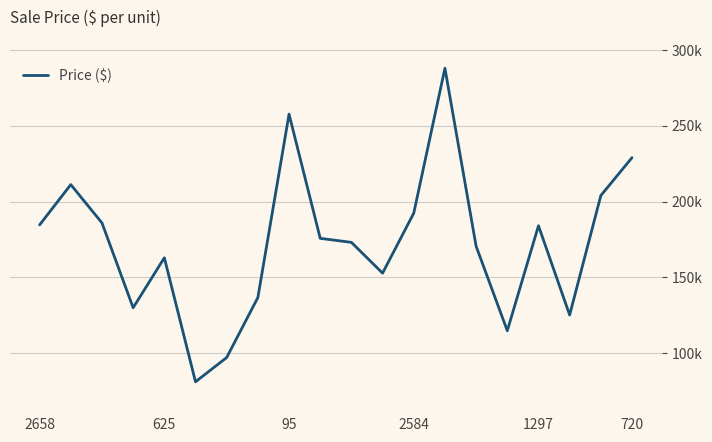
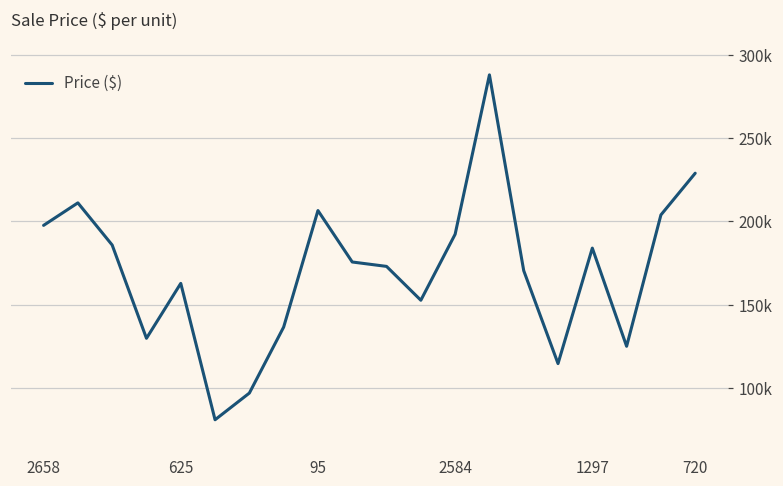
2658: 185000 -> 198000
95: 258000 -> 207000
